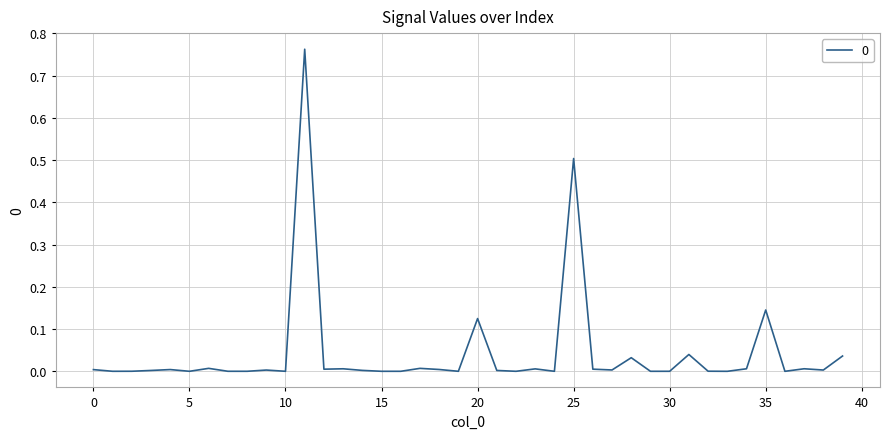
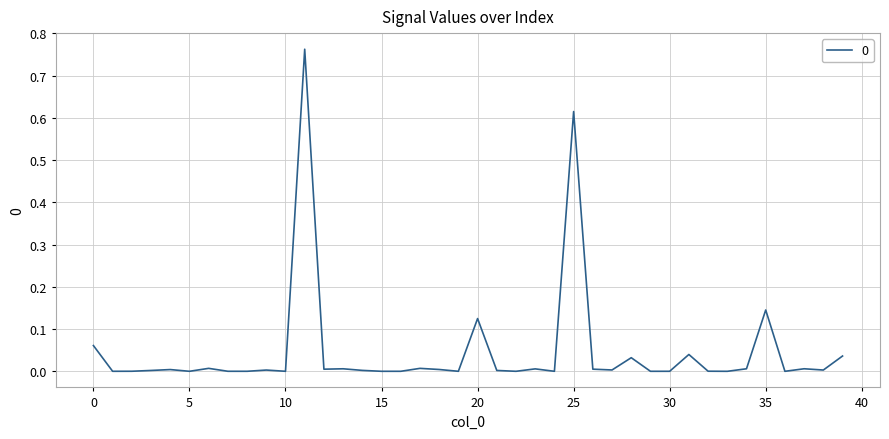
0: 0.00 -> 0.06
25: 0.50 -> 0.61
